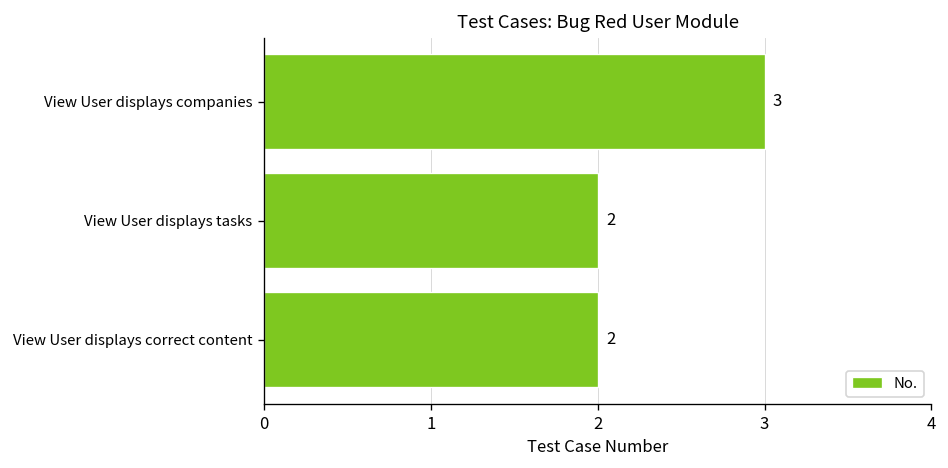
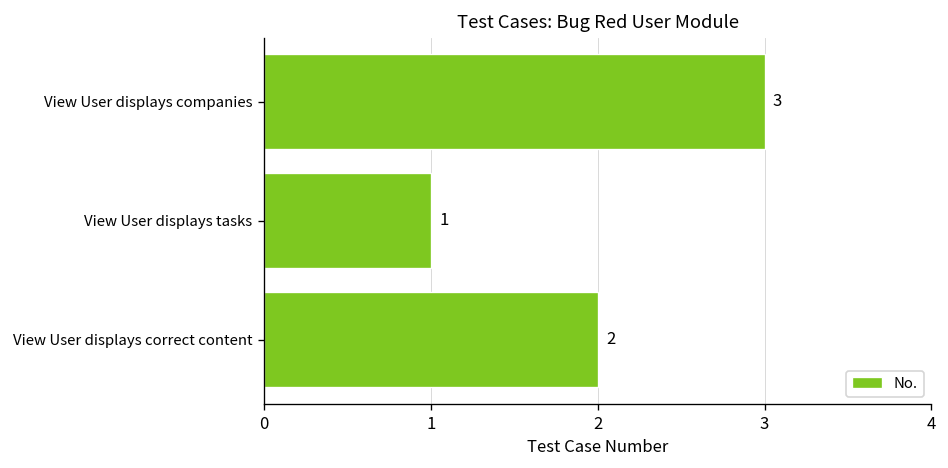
View User displays tasks: 2 -> 1
